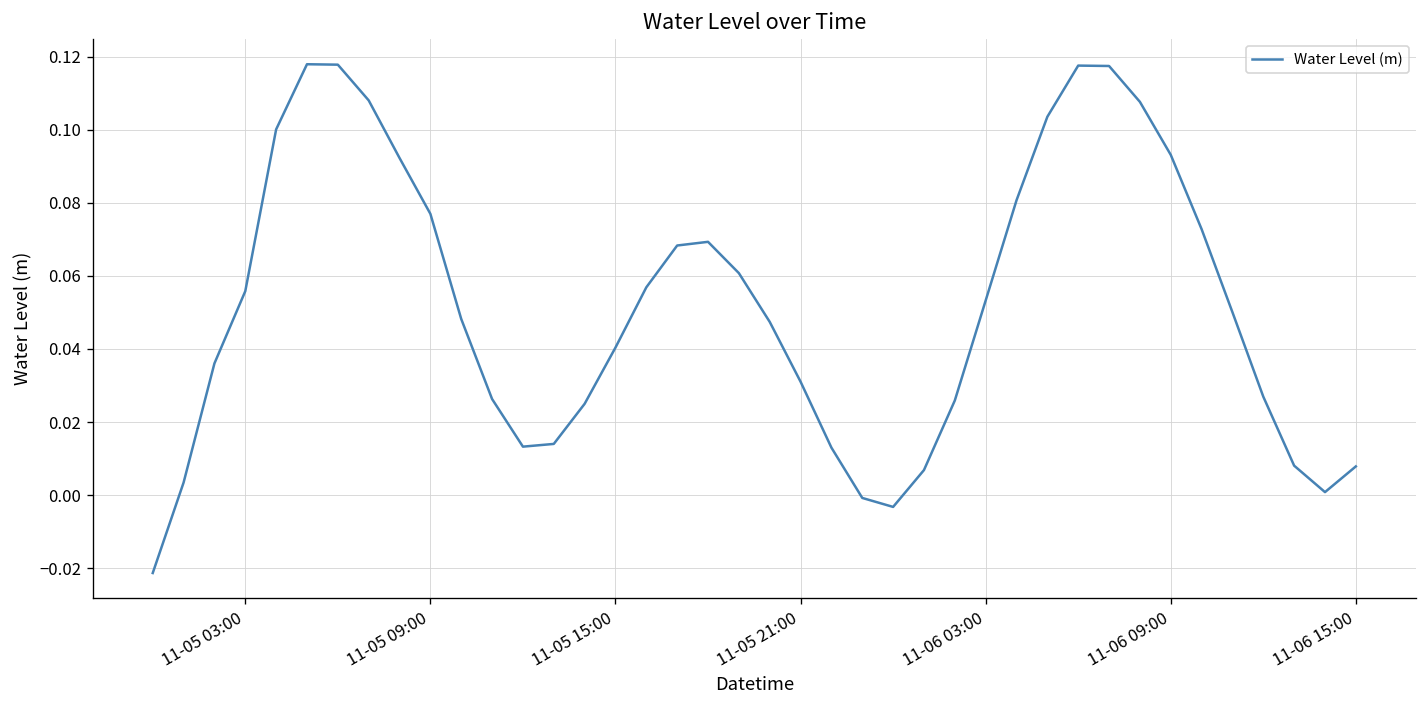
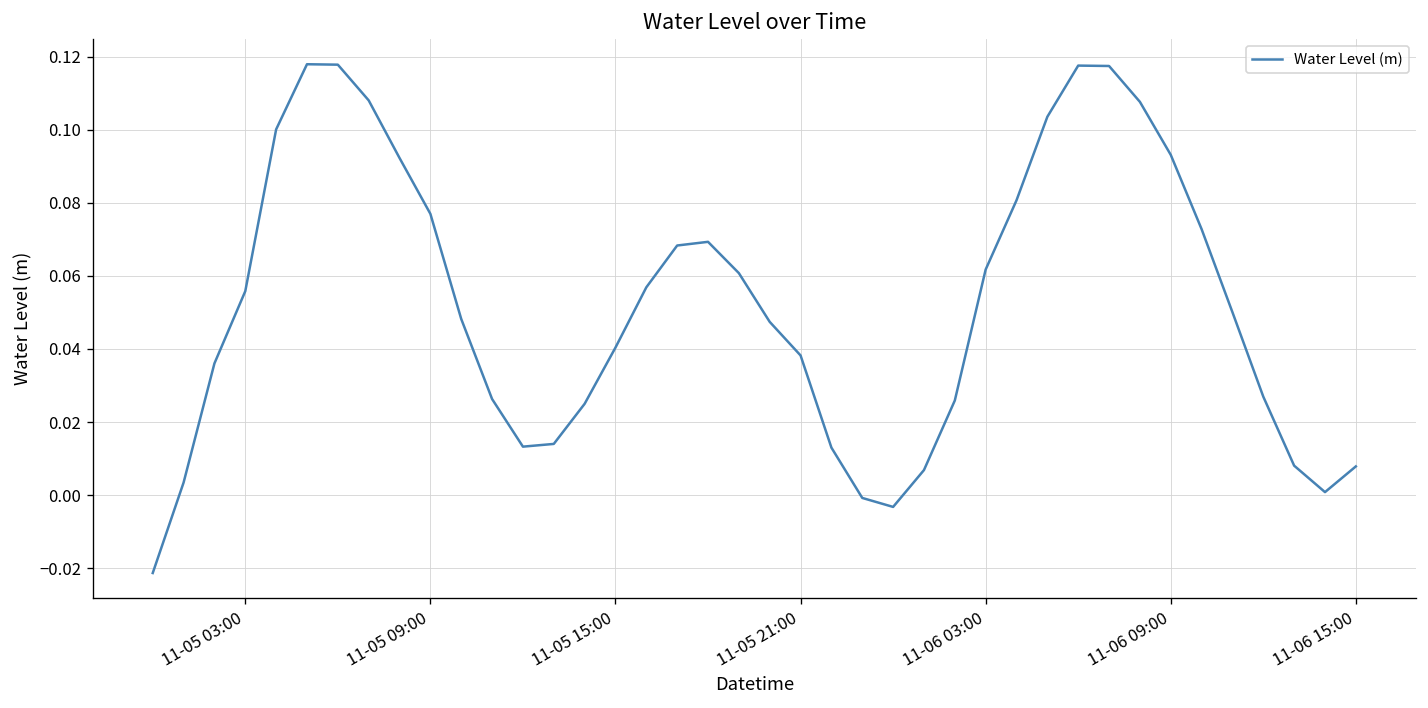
11-05 21:00: 0.031 -> 0.038
11-06 03:00: 0.053 -> 0.062
